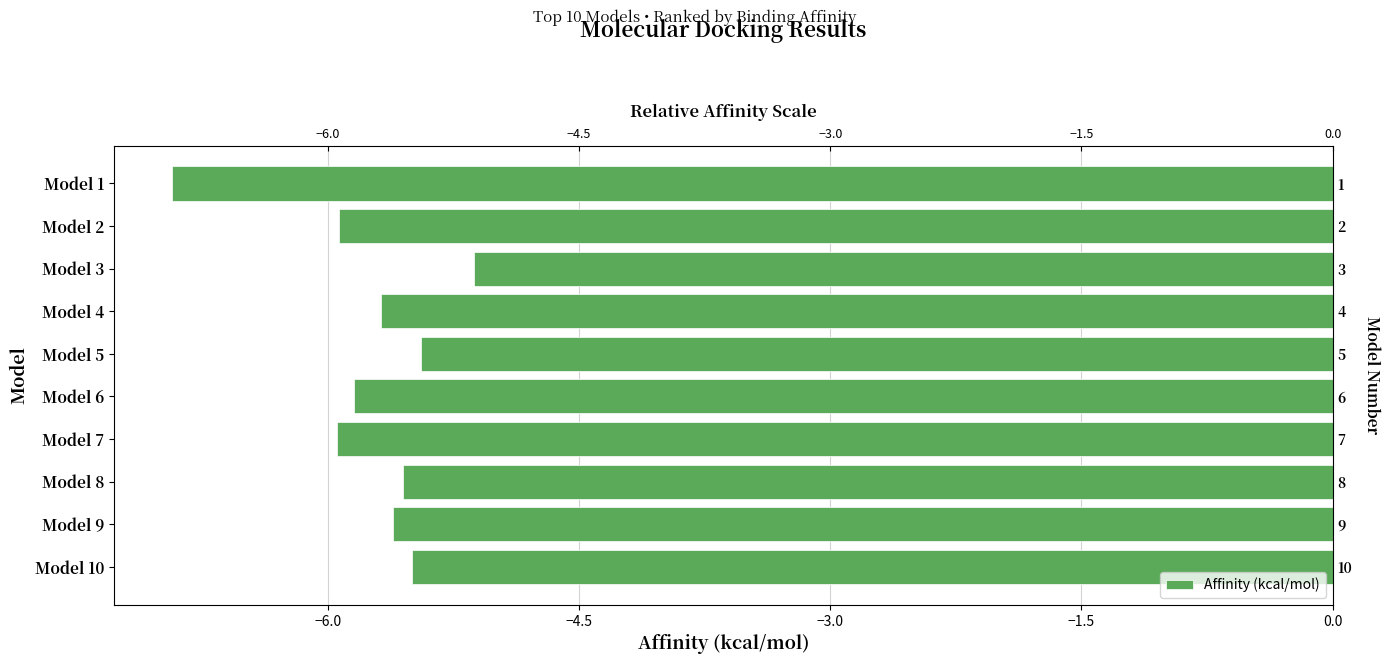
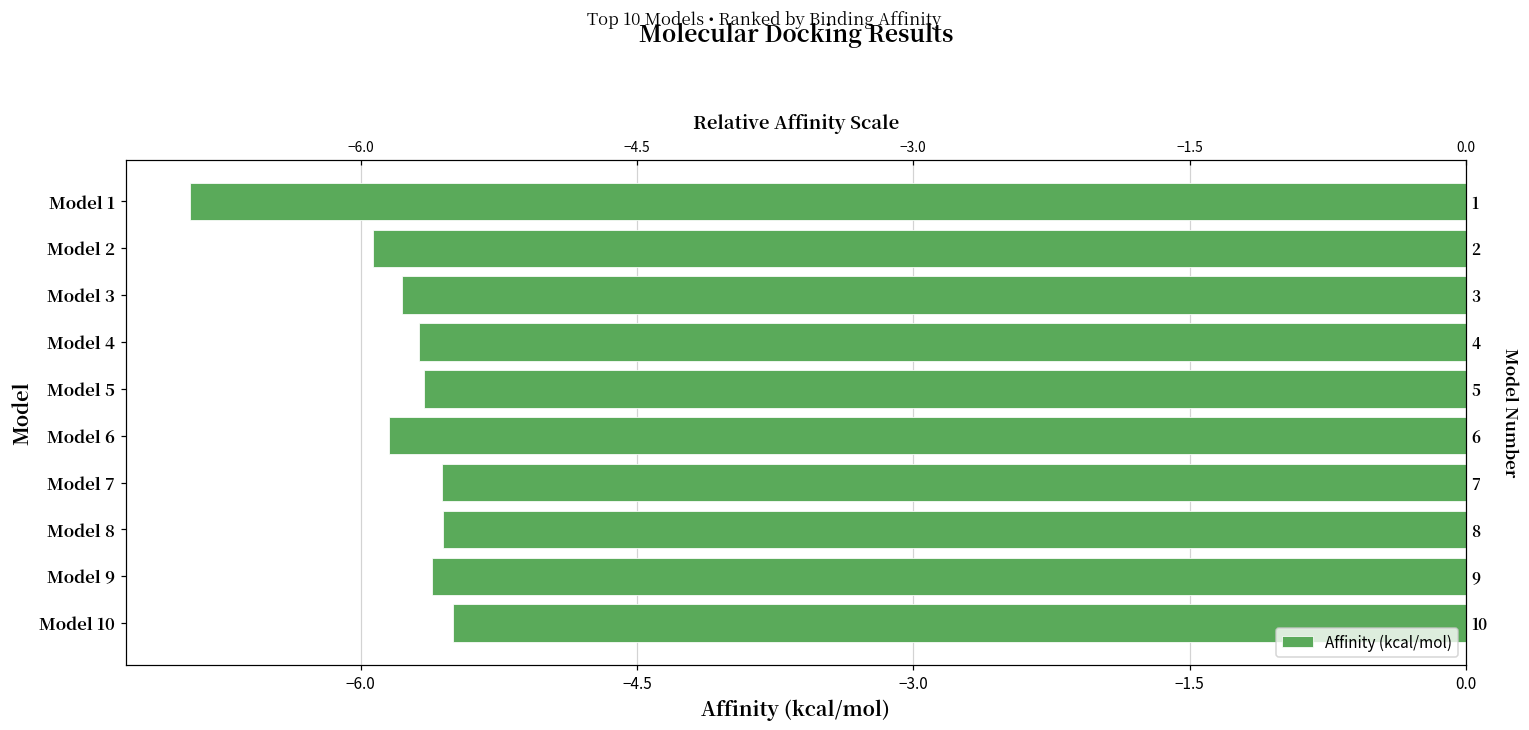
Model 3: -5.13 -> -5.78
Model 5: -5.44 -> -5.66
Model 7: -5.95 -> -5.56
